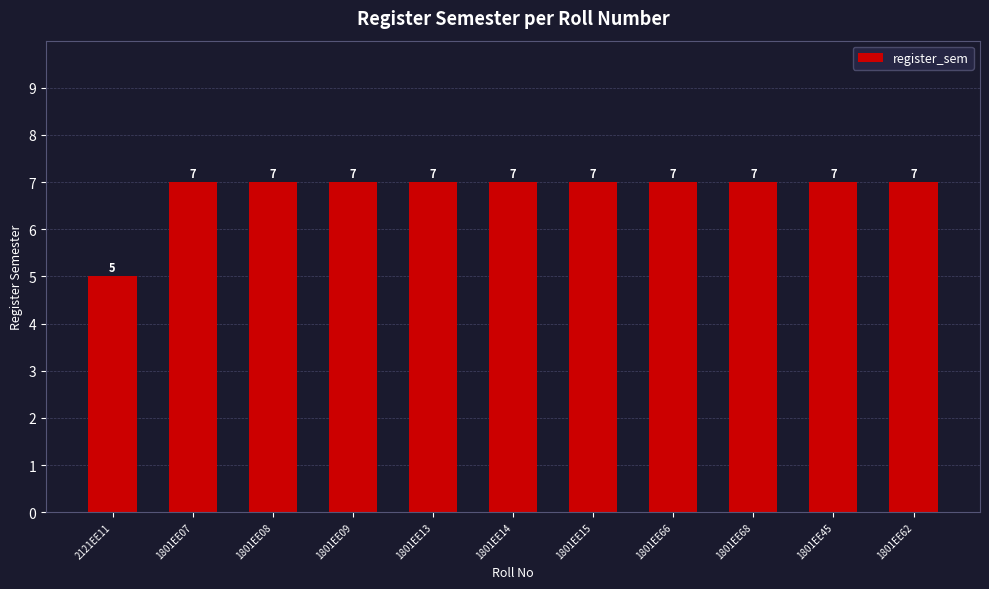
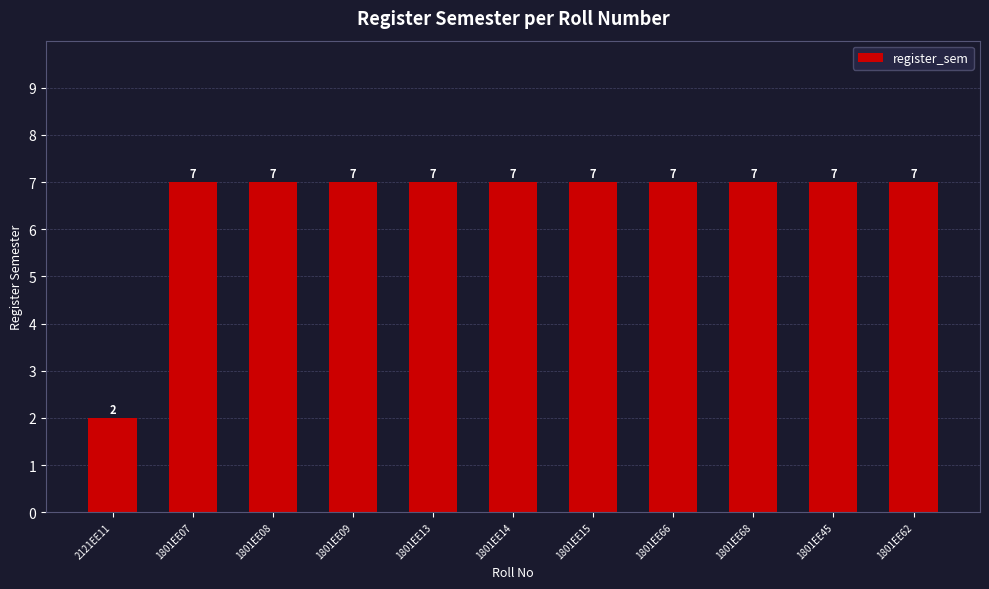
2121EE11: 5 -> 2
